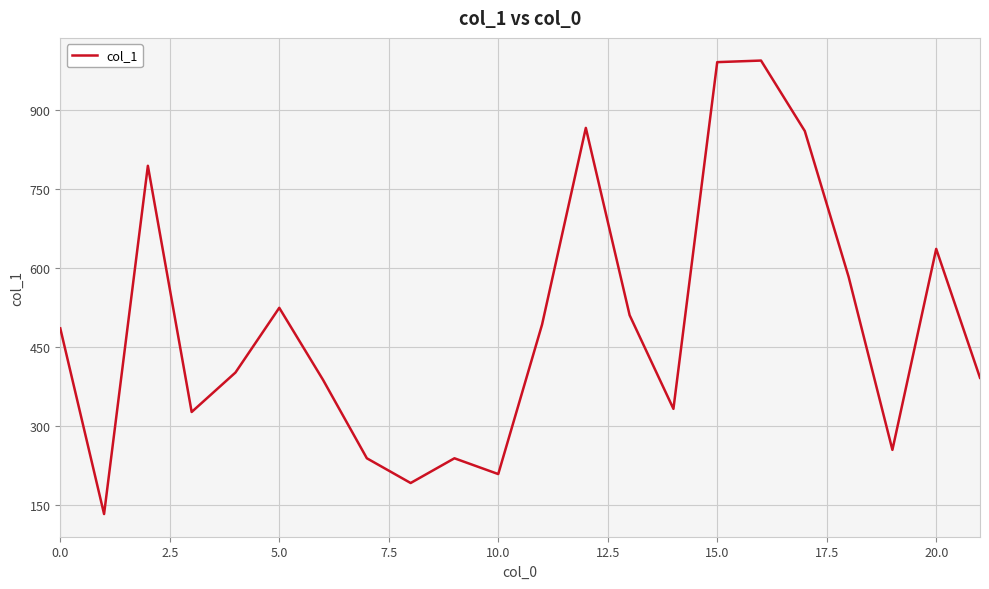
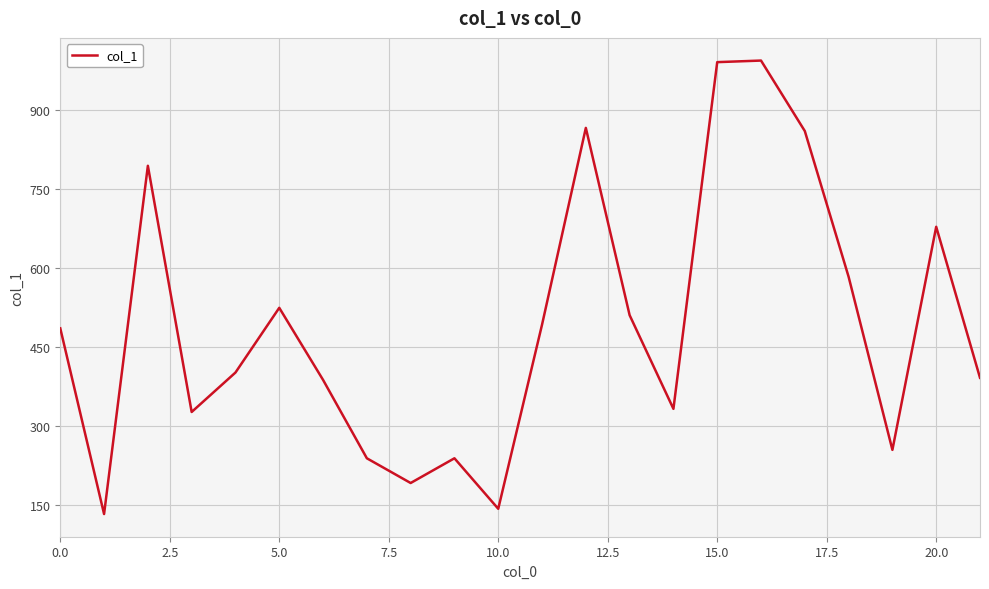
10.0: 210 -> 140
20.0: 640 -> 680
